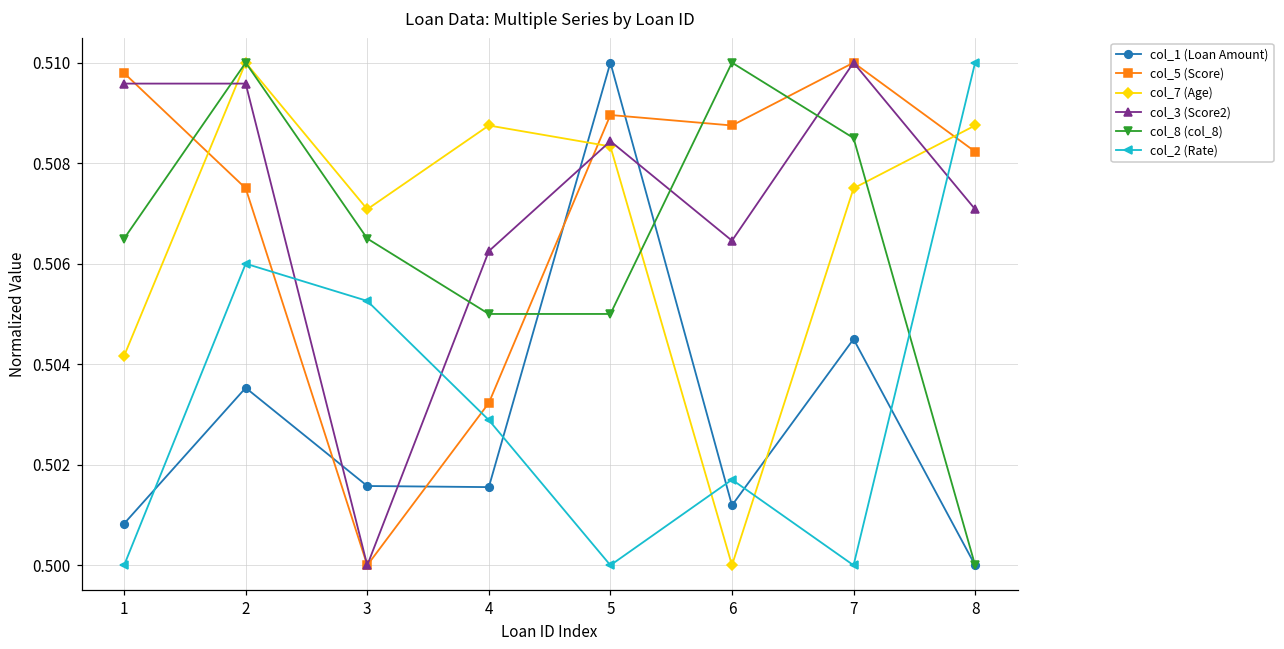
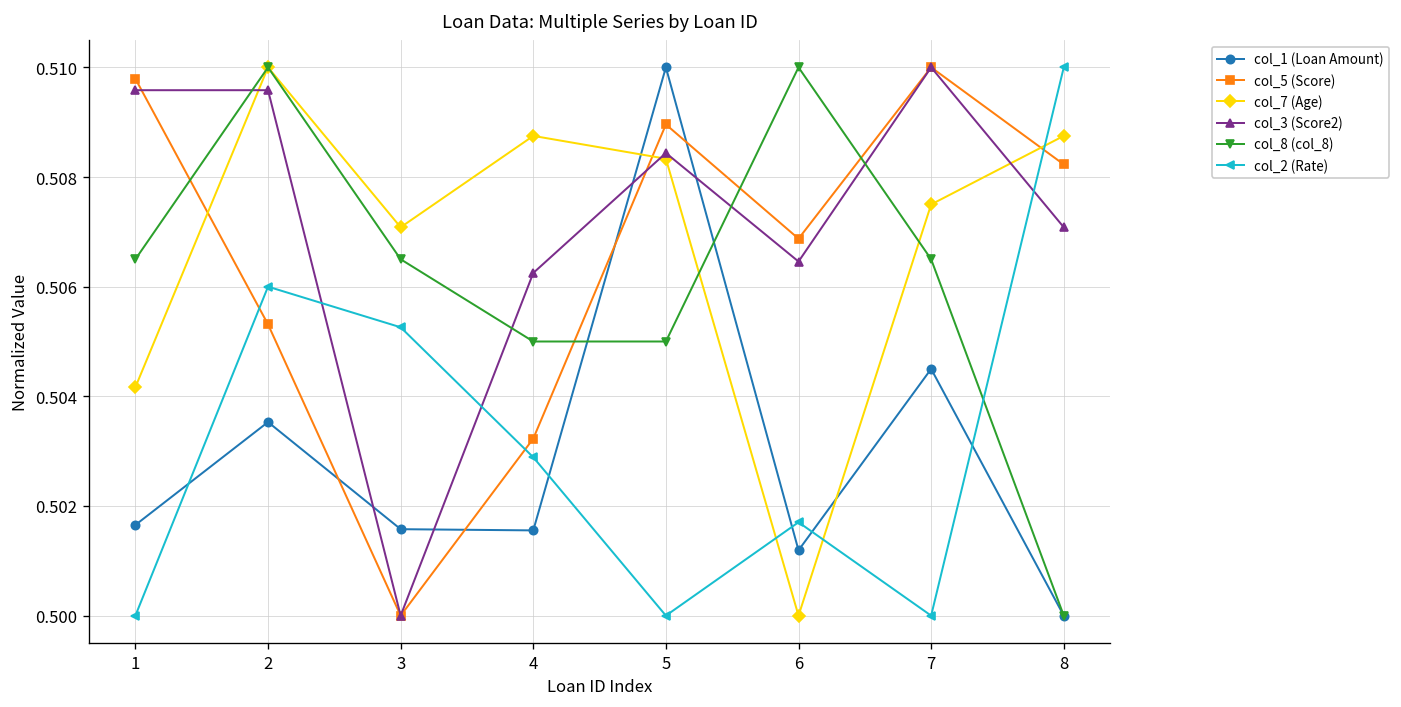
col_1 (Loan Amount), 1: 0.5008 -> 0.5017
col_5 (Score), 2: 0.5075 -> 0.5053
col_5 (Score), 6: 0.5088 -> 0.5069
col_8 (col_8), 7: 0.5085 -> 0.5065
